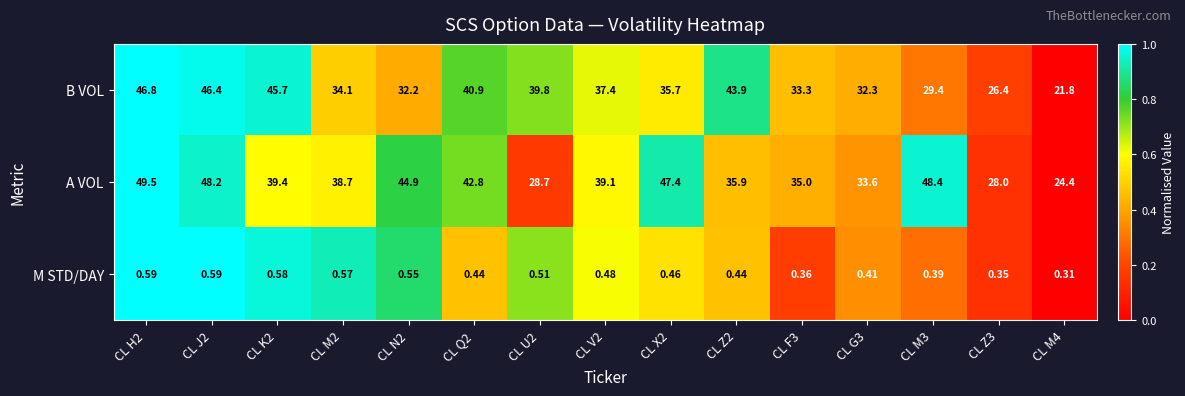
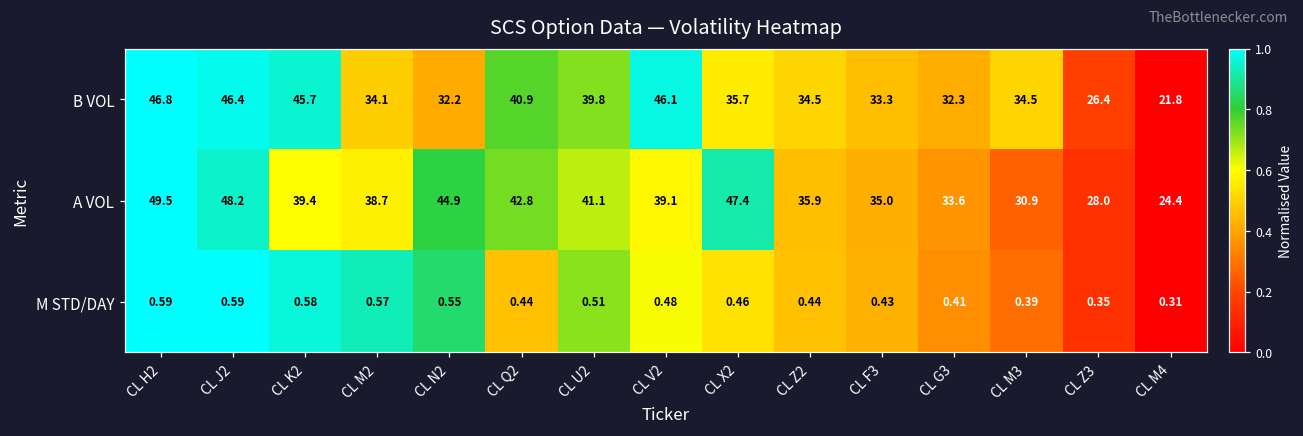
B VOL, CL V2: 37.4 -> 46.1
B VOL, CL Z2: 43.9 -> 34.5
B VOL, CL M3: 29.4 -> 34.5
A VOL, CL U2: 28.7 -> 41.1
A VOL, CL M3: 48.4 -> 30.9
M STD/DAY, CL F3: 0.36 -> 0.43
